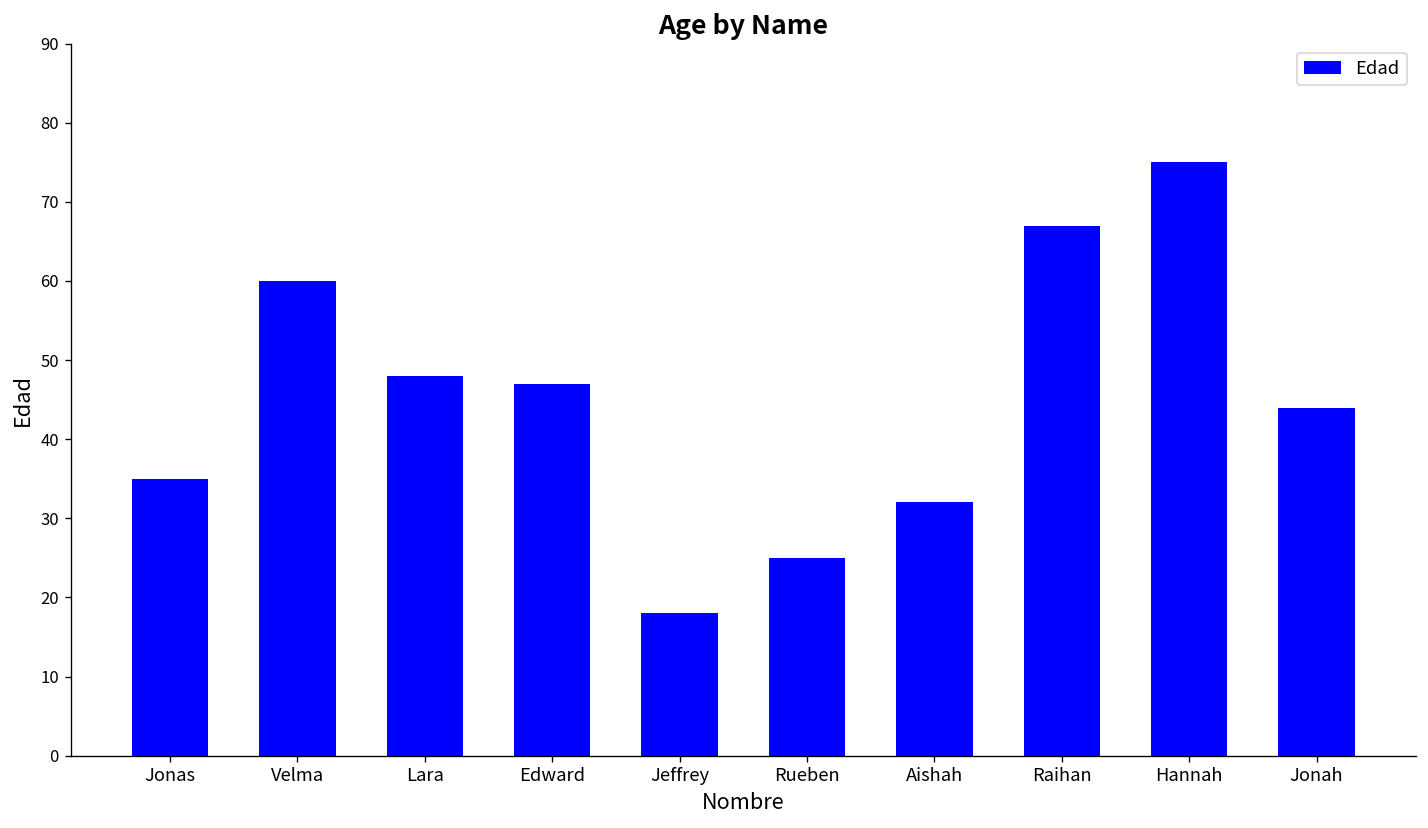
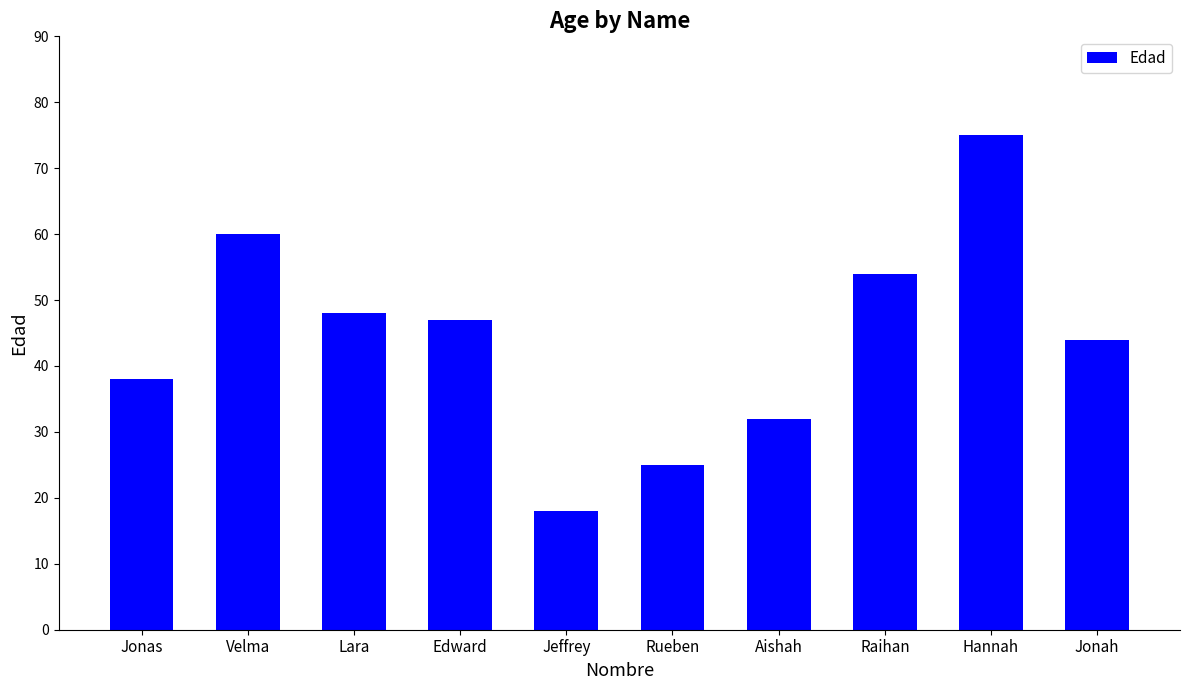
Jonas: 35 -> 38
Raihan: 67 -> 54
